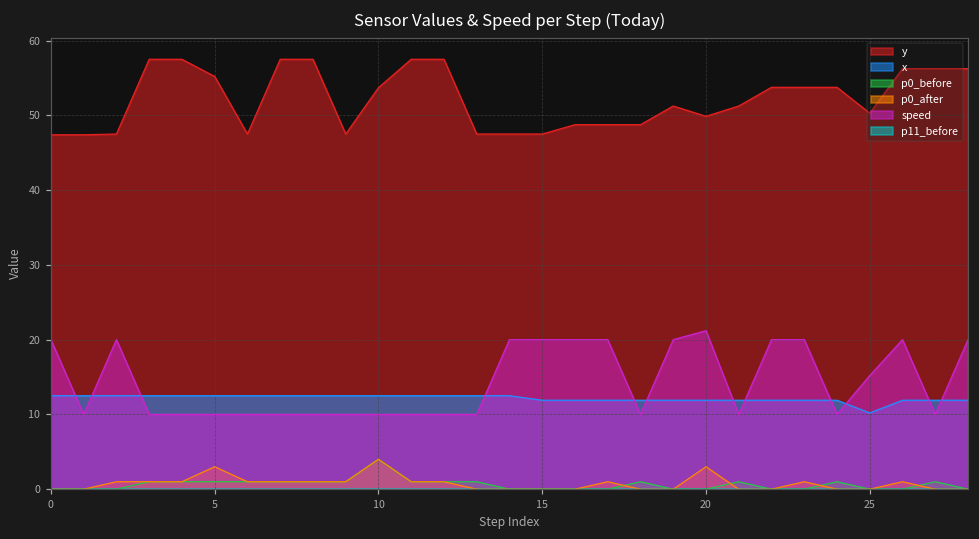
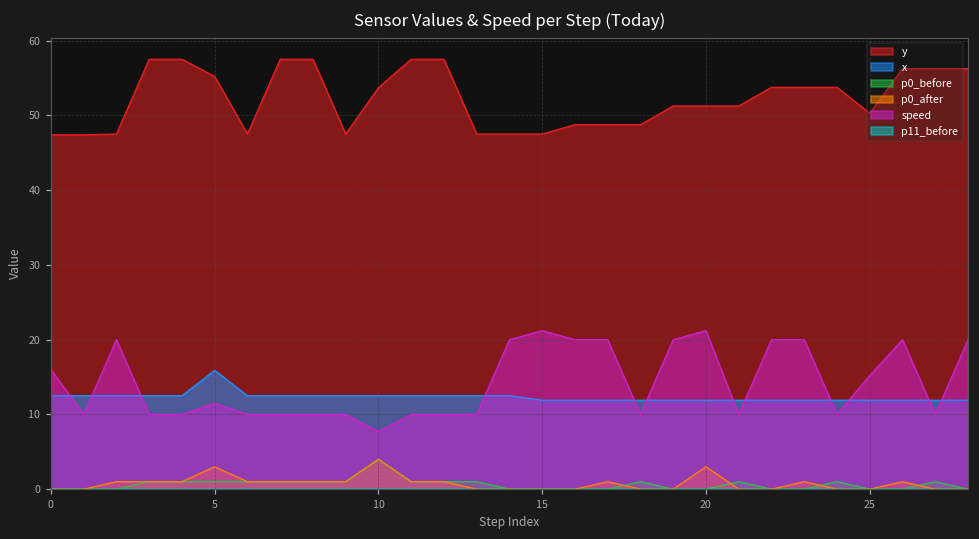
speed, 0: 20 -> 16
x, 5: 13 -> 16
speed, 5: 10 -> 12
speed, 10: 10 -> 8
speed, 15: 20 -> 21
y, 20: 50 -> 51
x, 25: 10 -> 12
